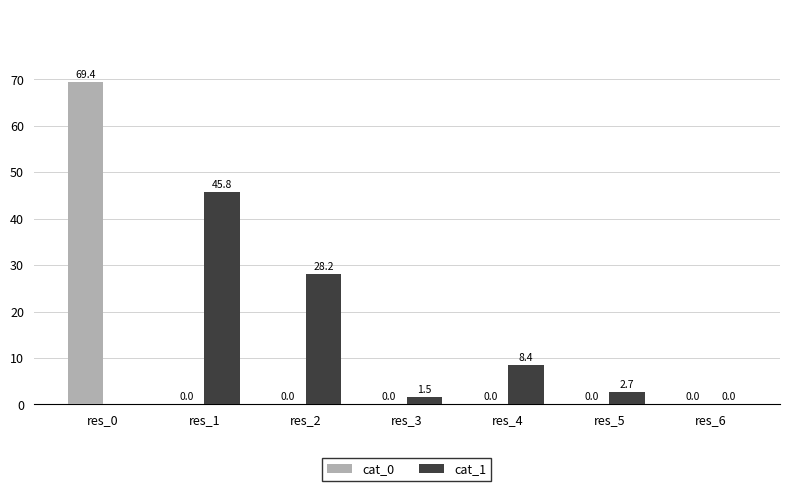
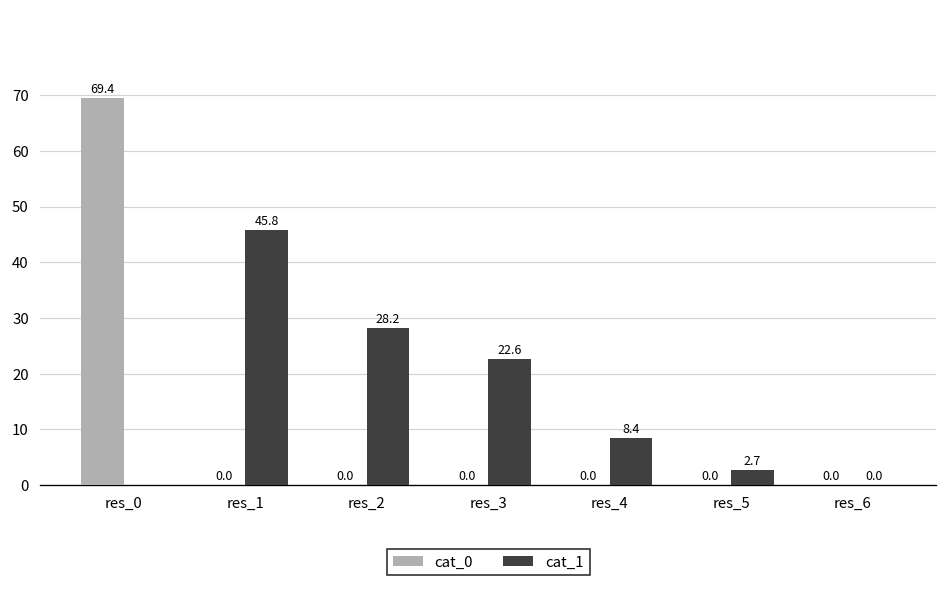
cat_1, res_3: 1.5 -> 22.6
